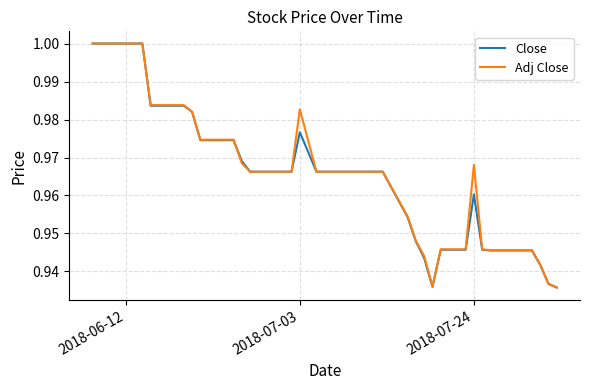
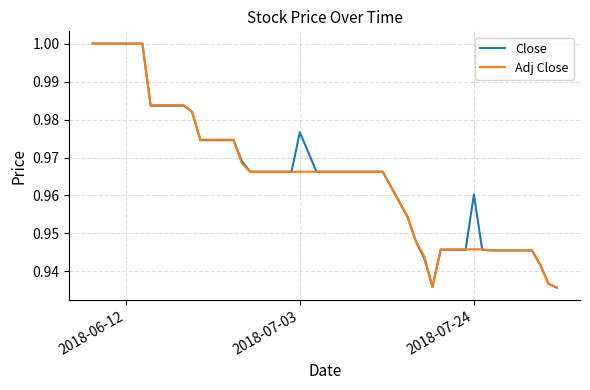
Adj Close, 2018-07-03: 0.983 -> 0.966
Adj Close, 2018-07-24: 0.968 -> 0.946
